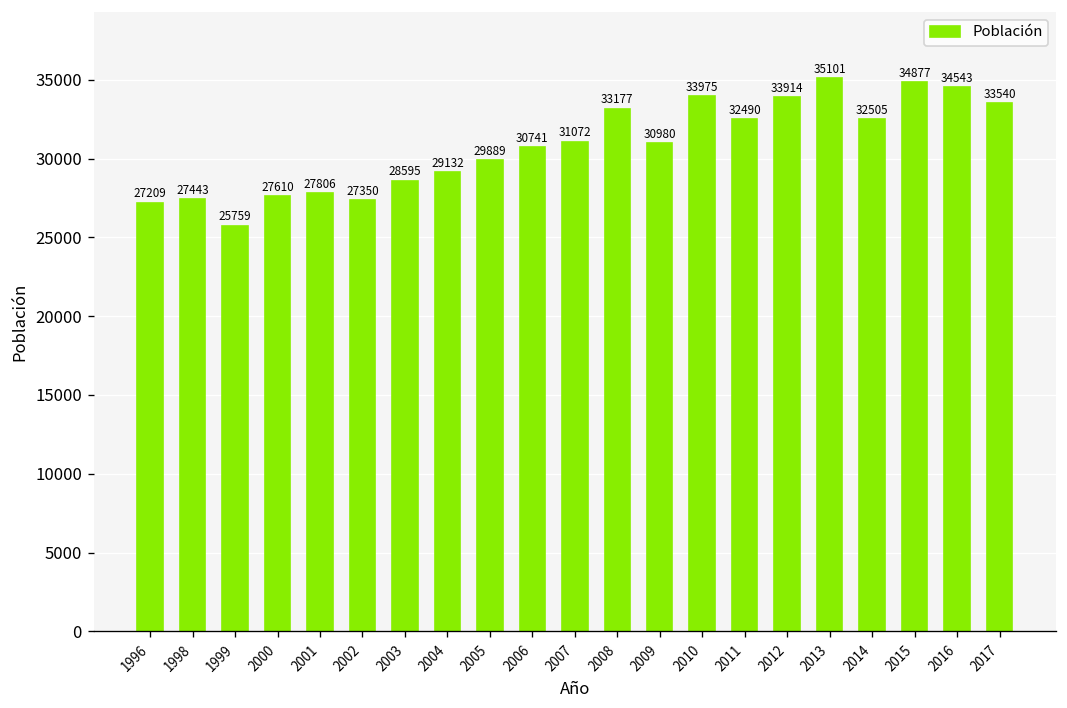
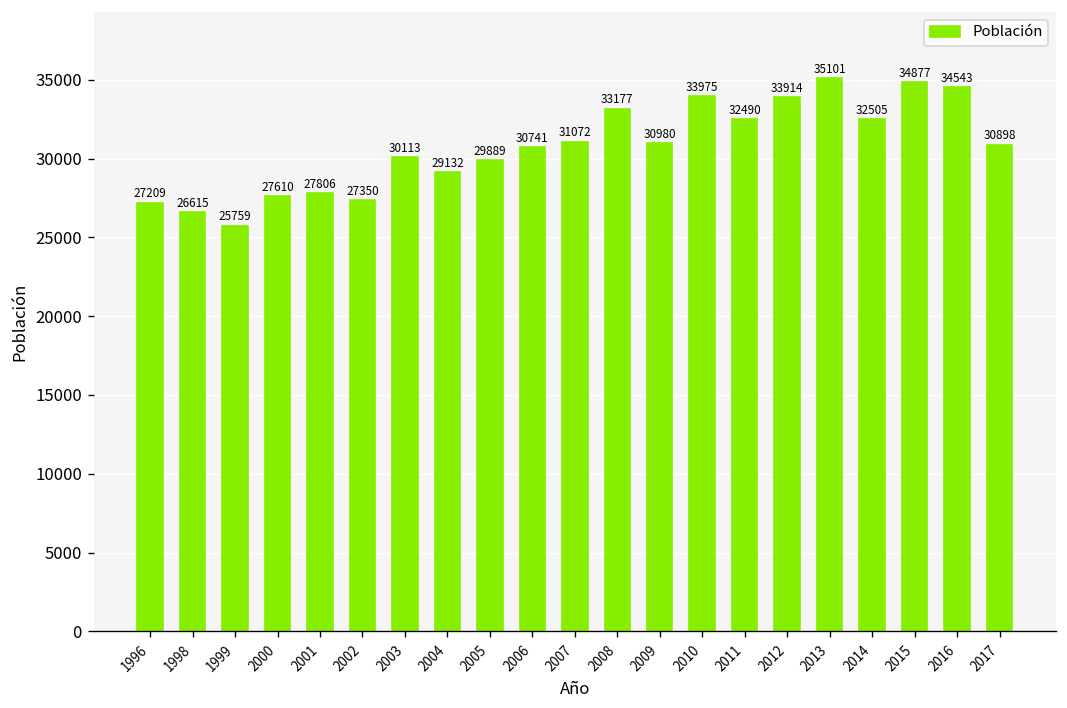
1998: 27443 -> 26615
2003: 28595 -> 30113
2017: 33540 -> 30898
